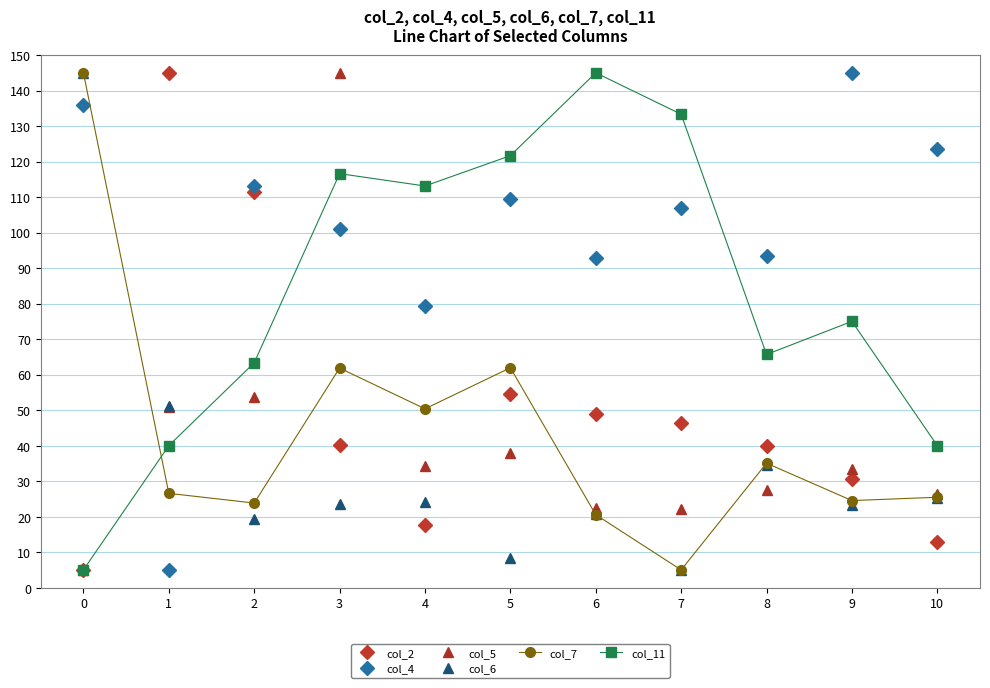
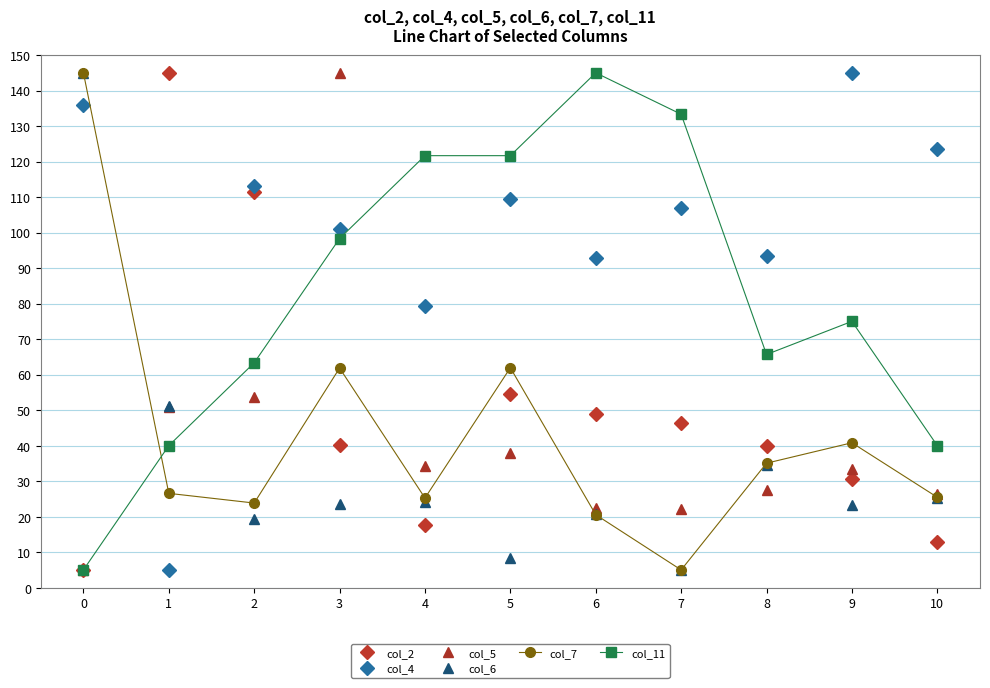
col_11, 3: 117 -> 98
col_7, 4: 50 -> 25
col_11, 4: 113 -> 122
col_7, 9: 25 -> 41
